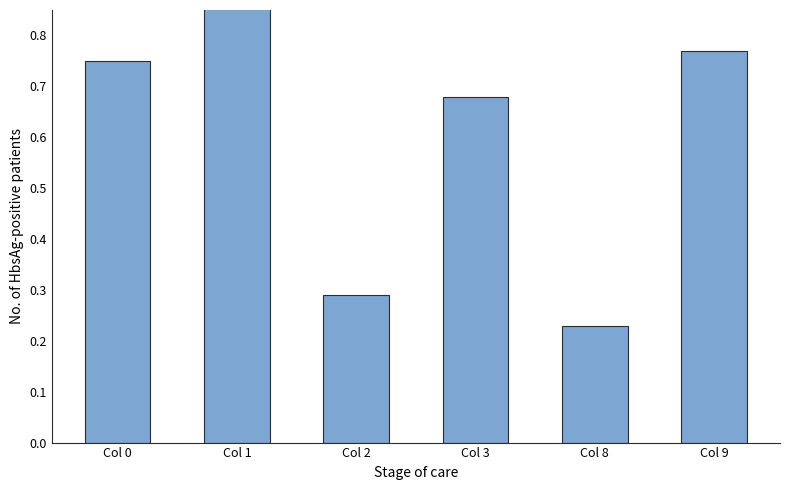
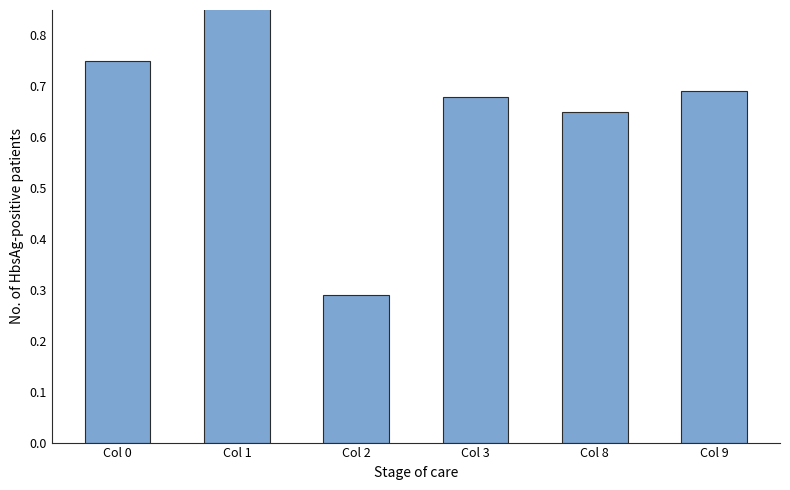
Col 8: 0.23 -> 0.65
Col 9: 0.77 -> 0.69
